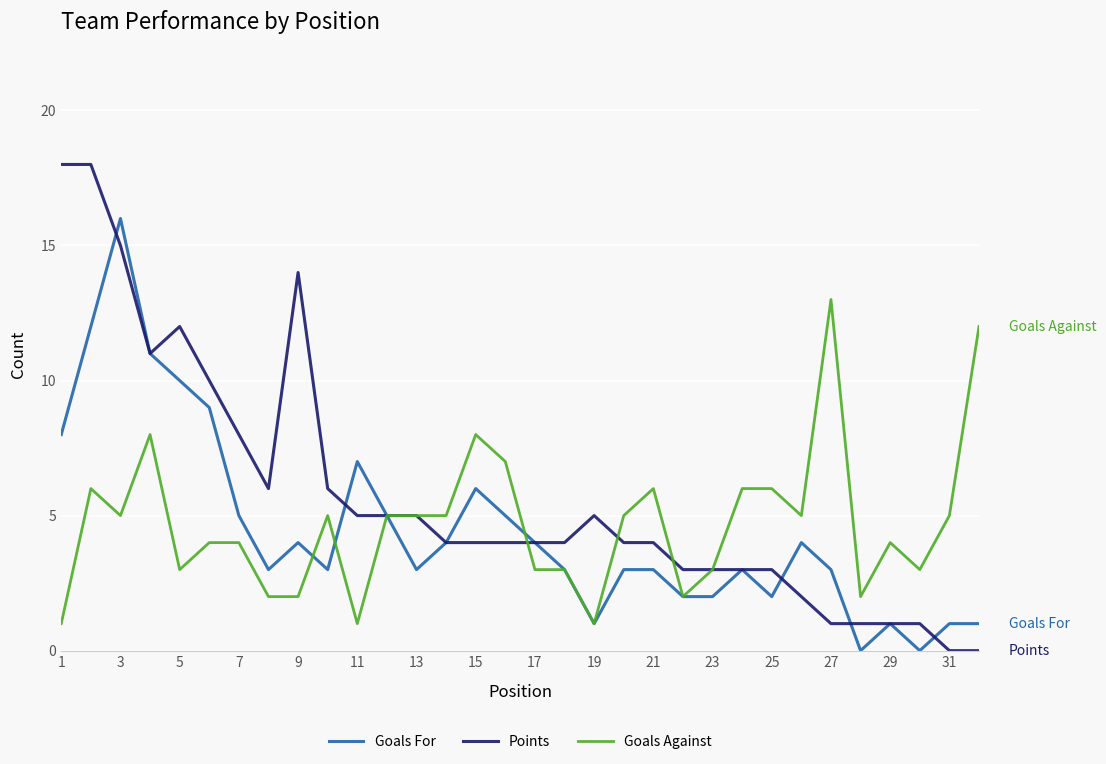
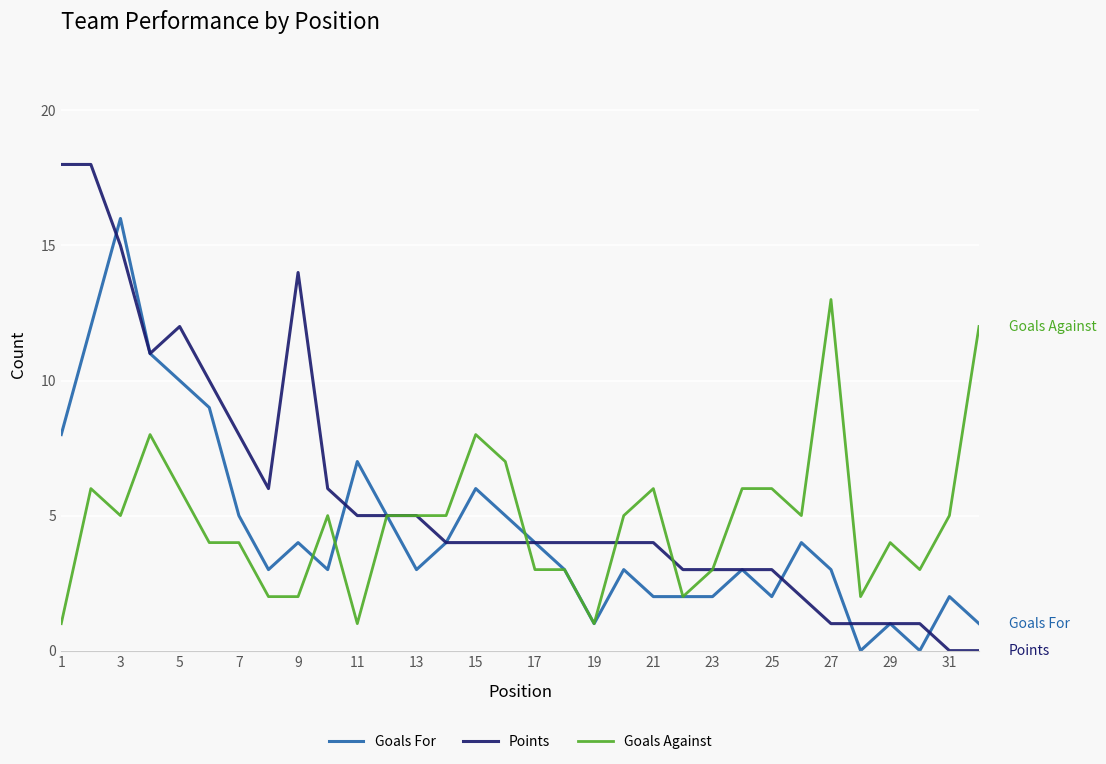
Goals Against, 5: 3 -> 6
Points, 19: 5 -> 4
Goals For, 21: 3 -> 2
Goals For, 31: 1 -> 2
